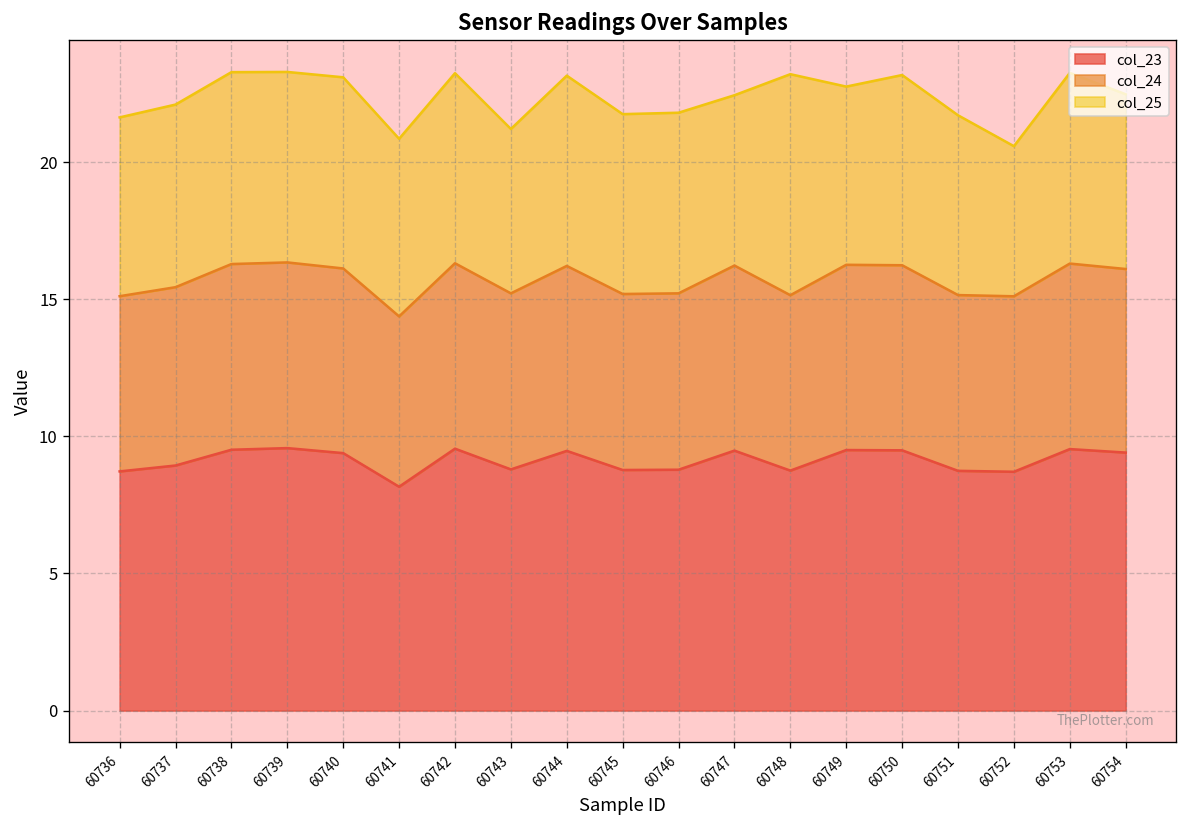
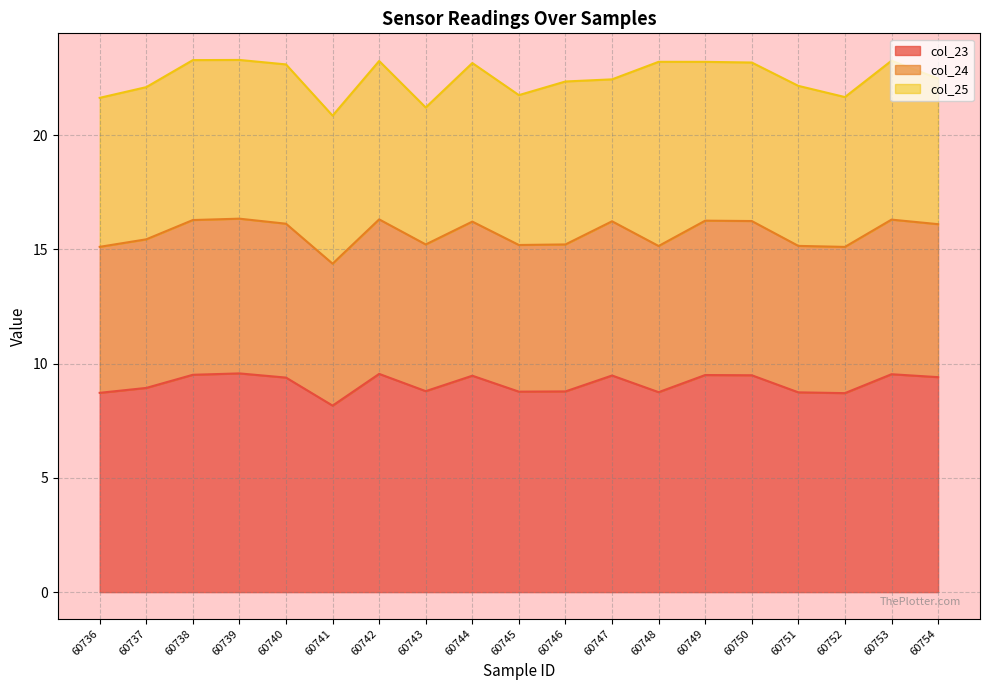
col_25, 60746: 6.6 -> 7.1
col_25, 60749: 6.5 -> 7.0
col_25, 60751: 6.6 -> 7.0
col_25, 60752: 5.5 -> 6.6
